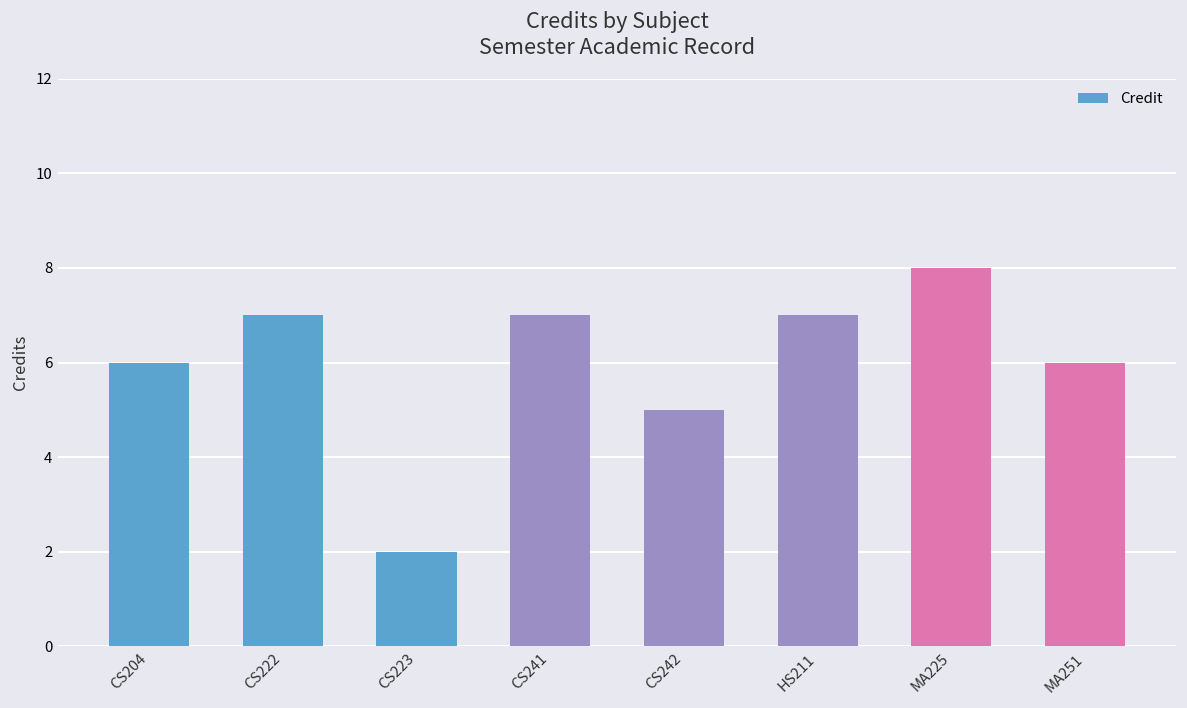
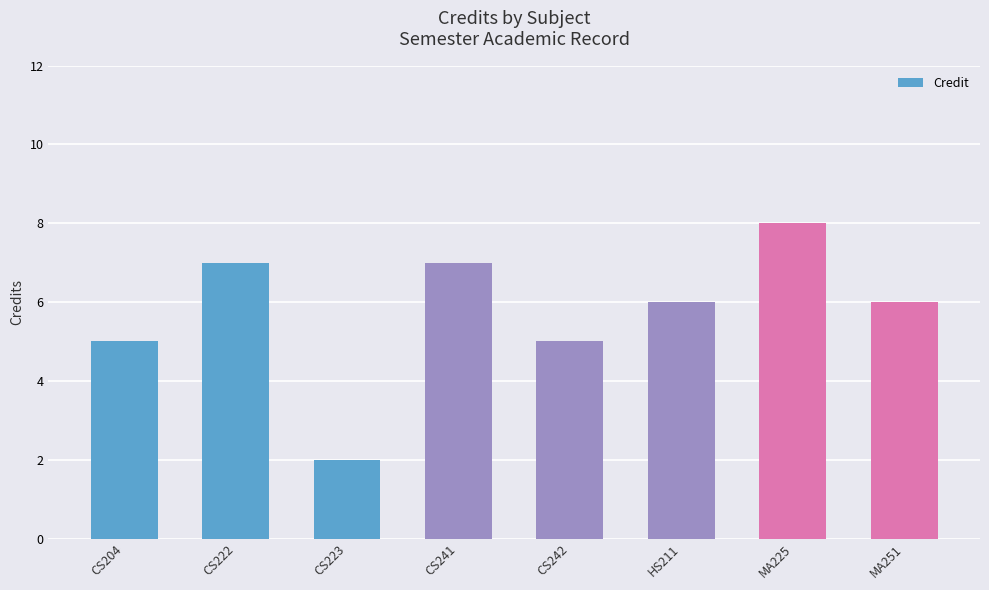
CS204: 6 -> 5
HS211: 7 -> 6
